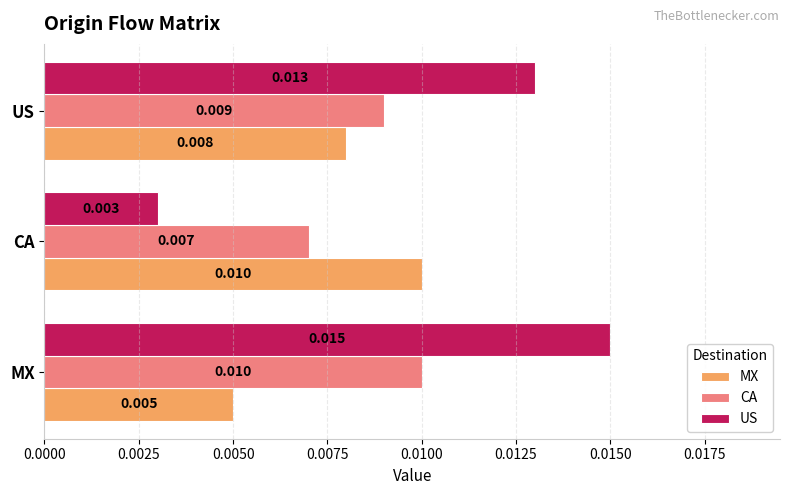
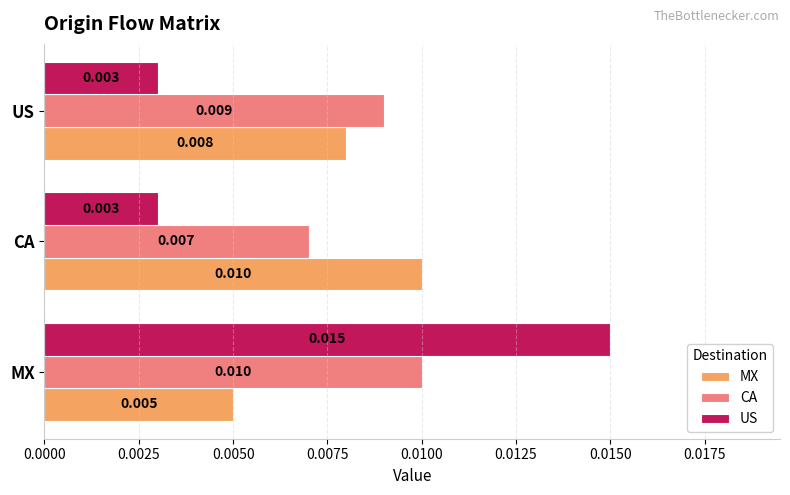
US, US: 0.013 -> 0.003
